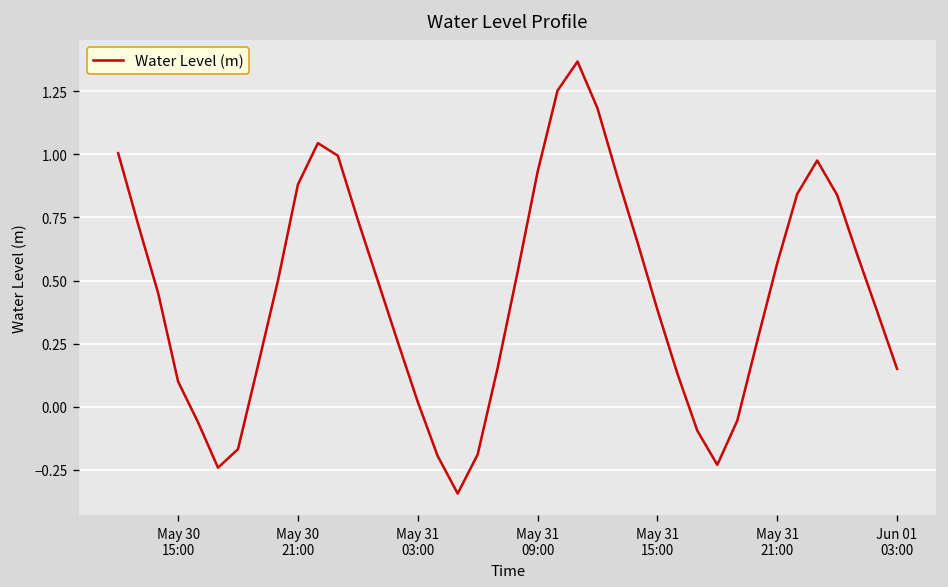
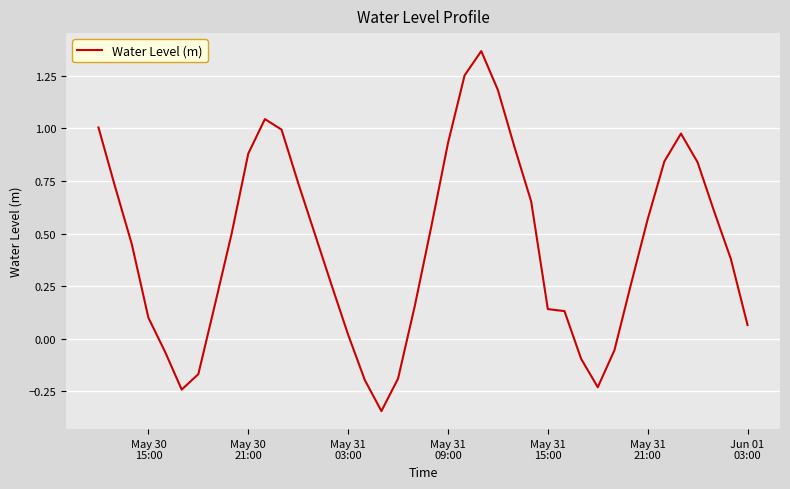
May 31 15:00: 0.38 -> 0.14
Jun 01 03:00: 0.15 -> 0.07
